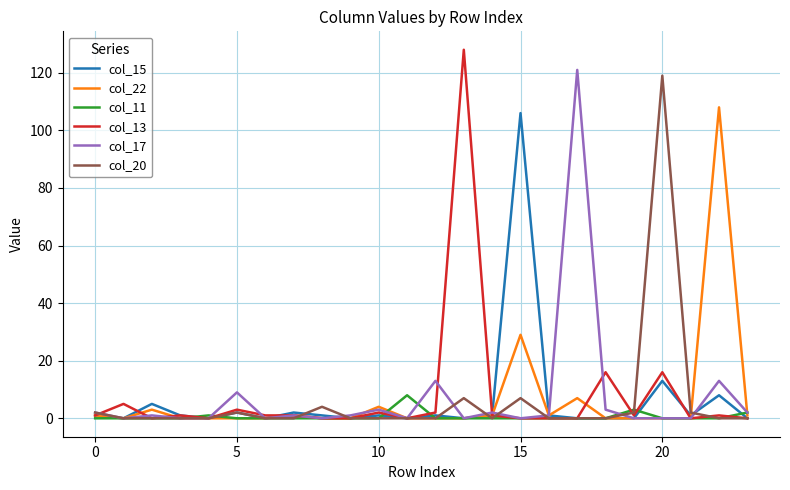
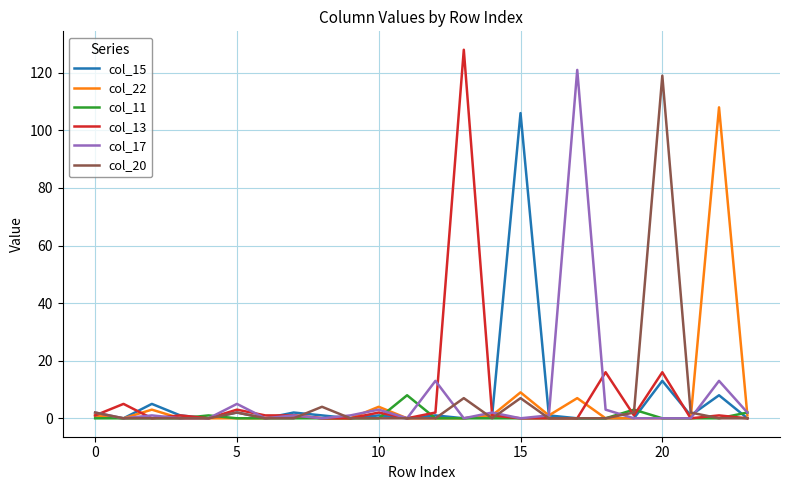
col_17, 5: 9 -> 5
col_22, 15: 29 -> 9
